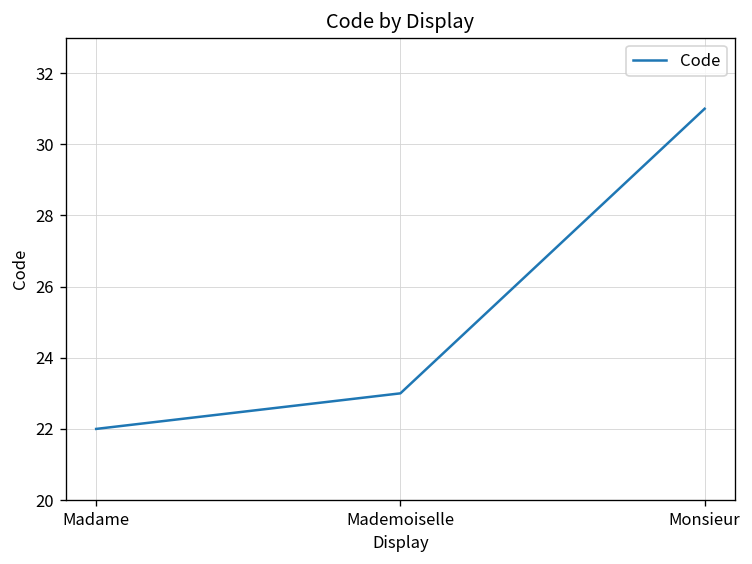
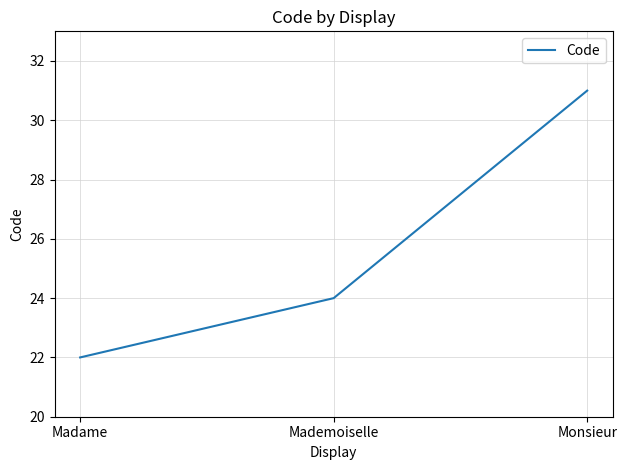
Mademoiselle: 23 -> 24
